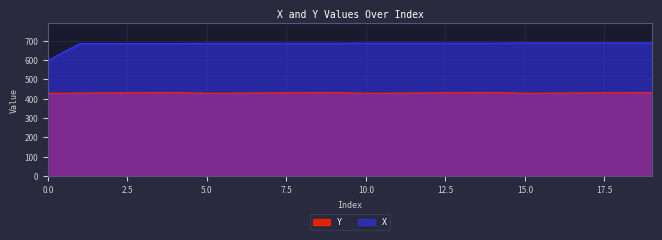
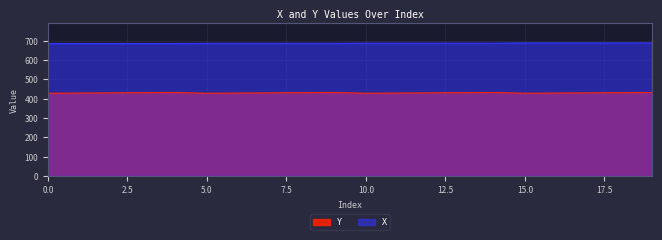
X, 0.0: 600 -> 690
